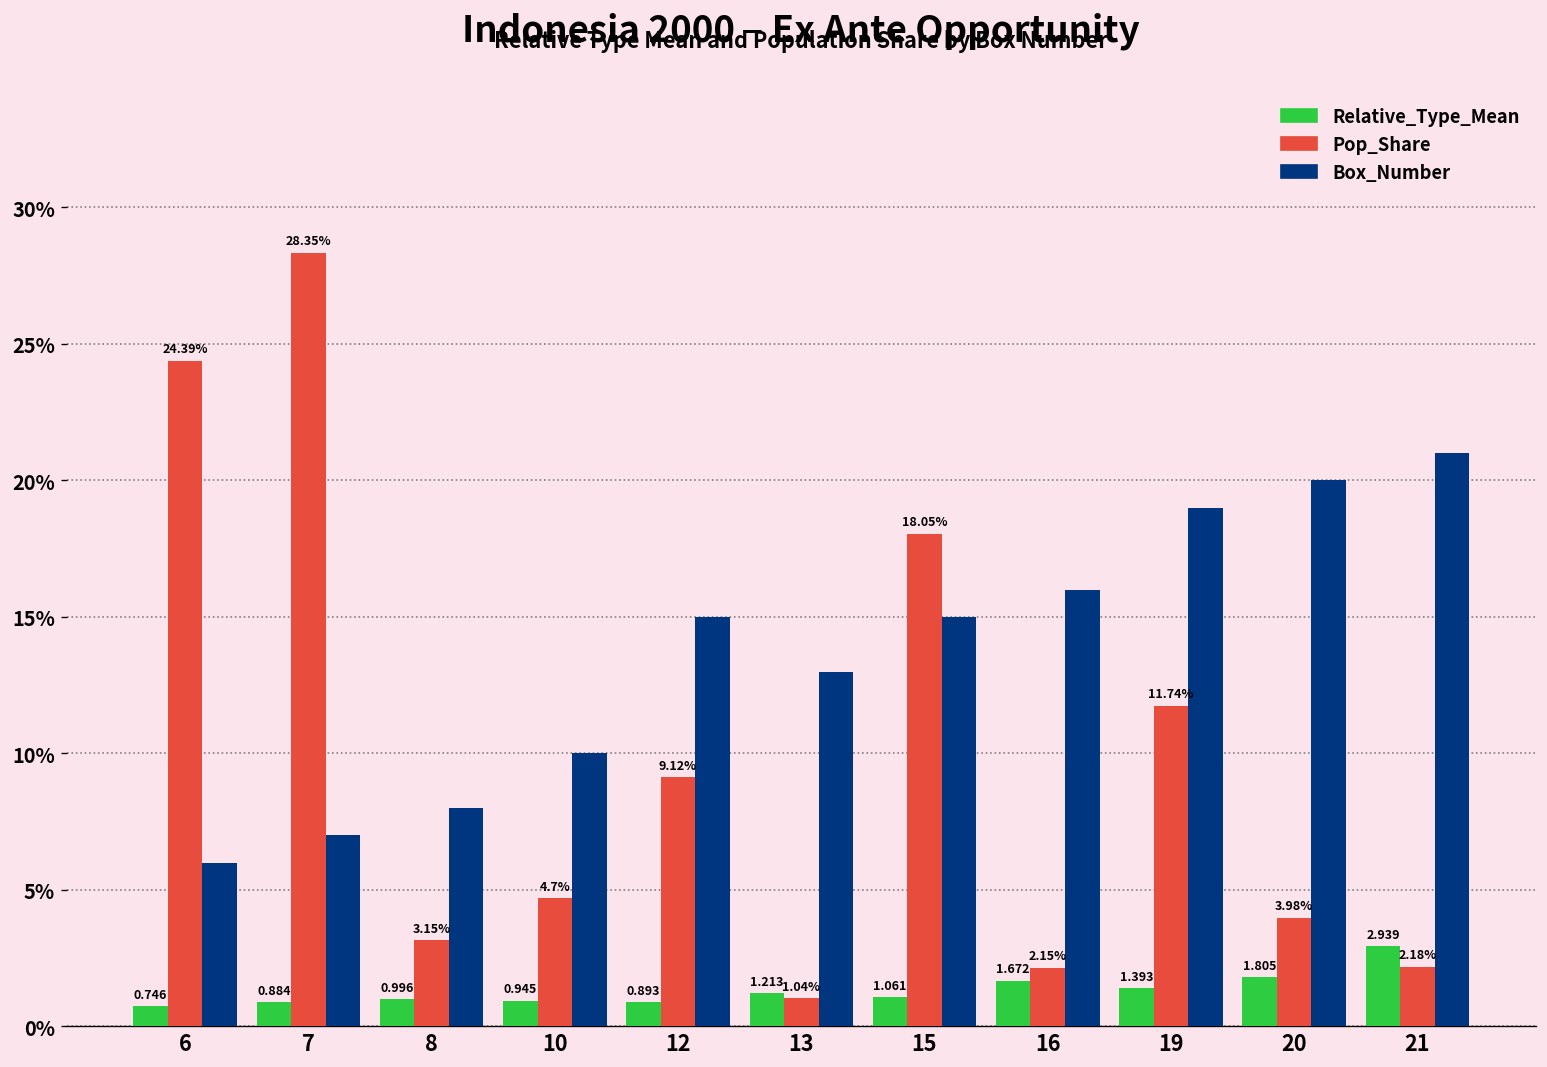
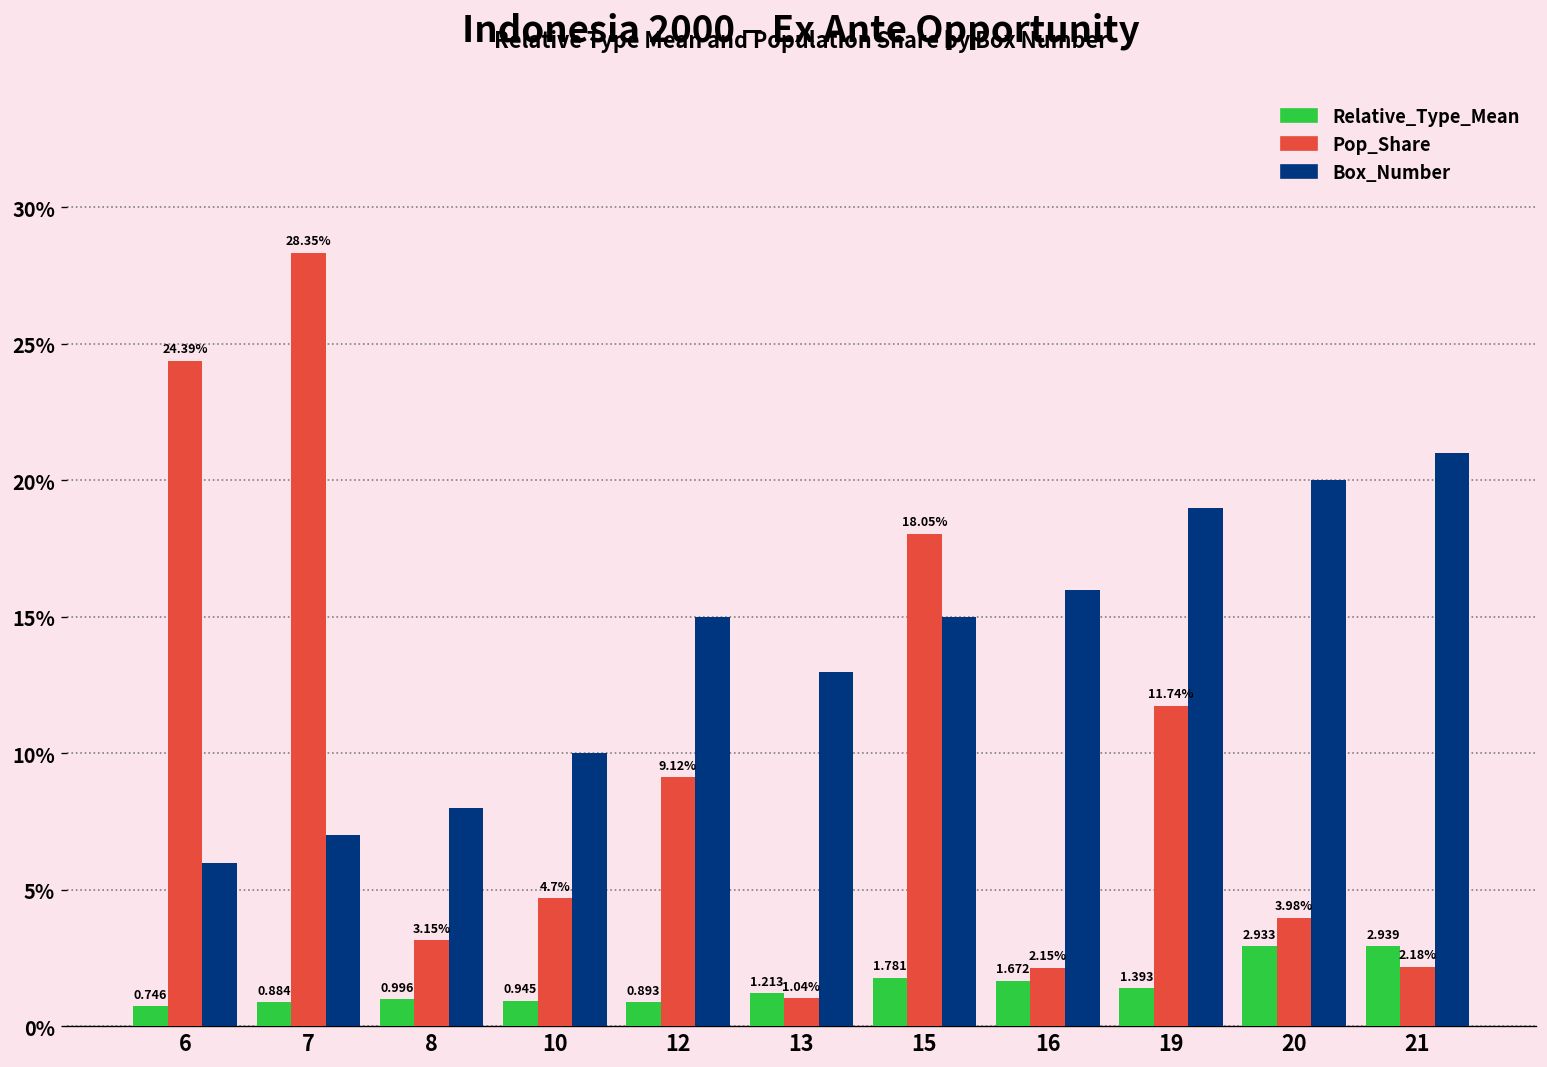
Relative_Type_Mean, 15: 1.061 -> 1.781
Relative_Type_Mean, 20: 1.805 -> 2.933
